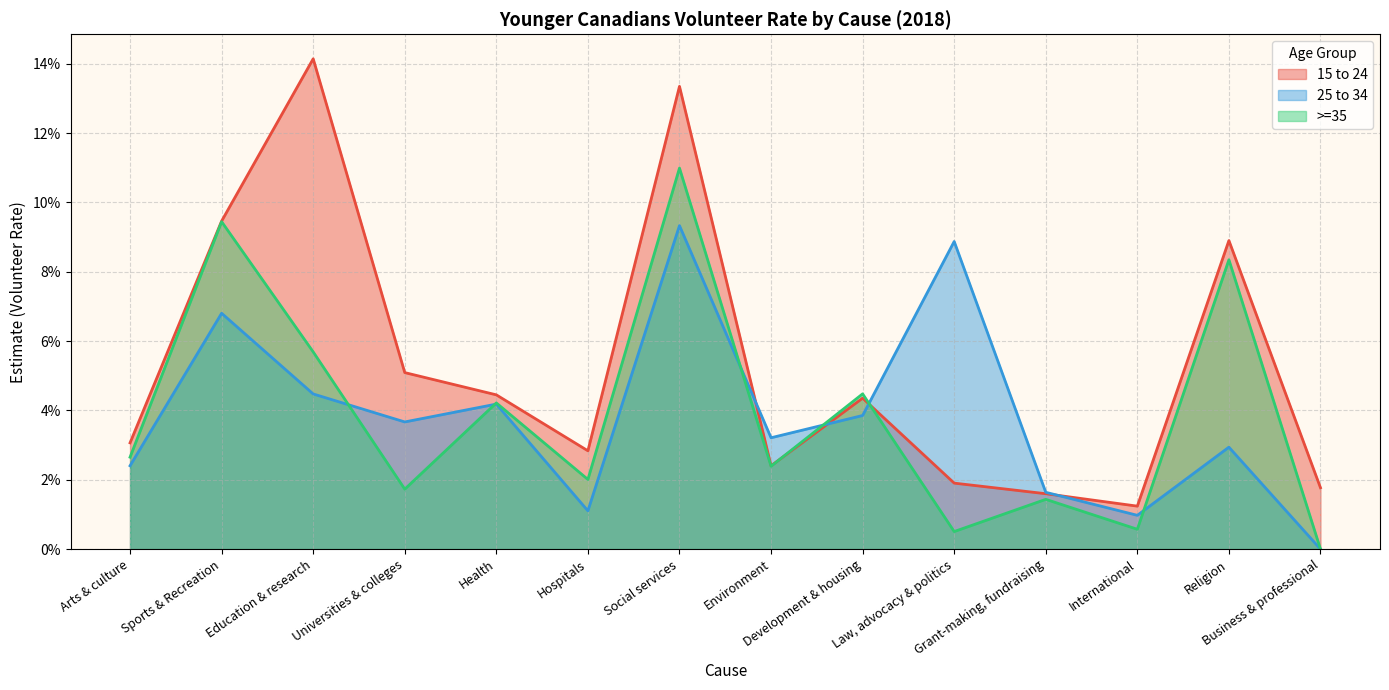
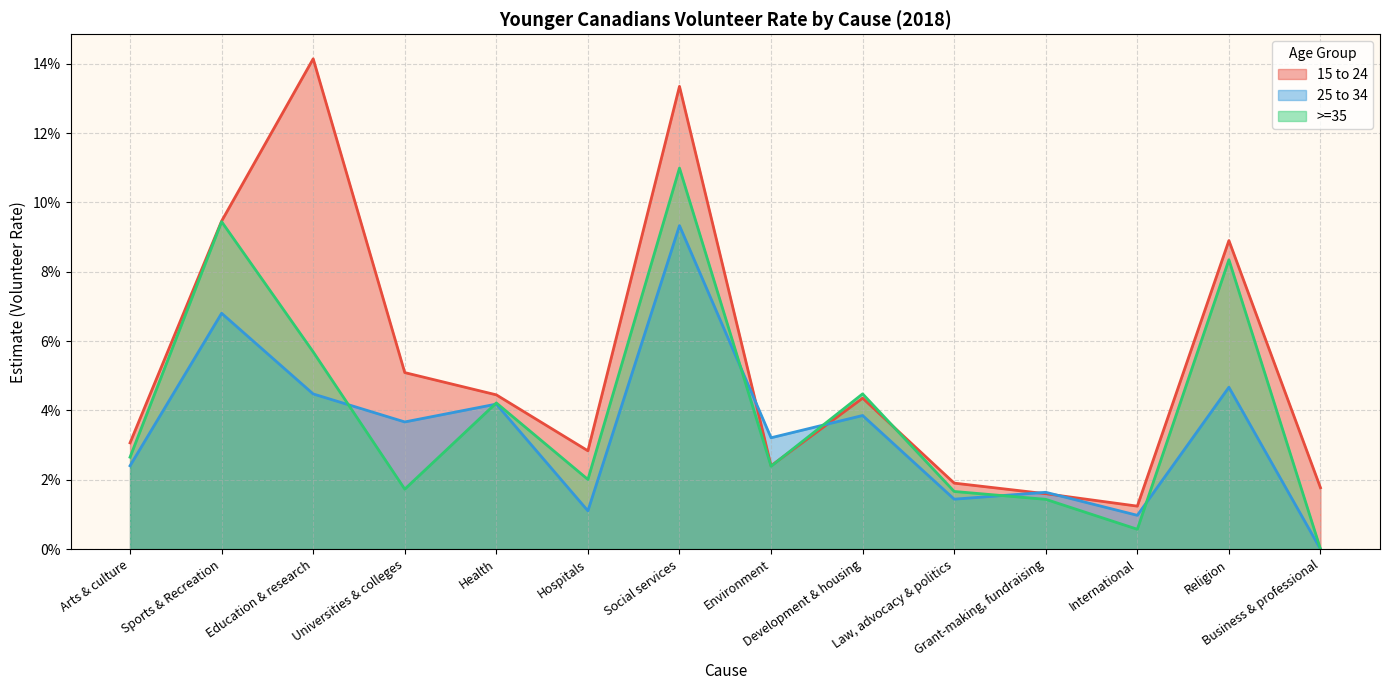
25 to 34, Law, advocacy & politics: 8.9% -> 1.4%
>=35, Law, advocacy & politics: 0.5% -> 1.7%
25 to 34, Religion: 2.9% -> 4.7%
